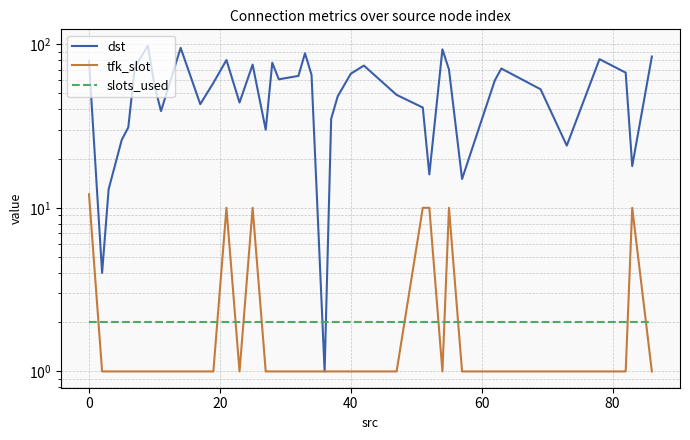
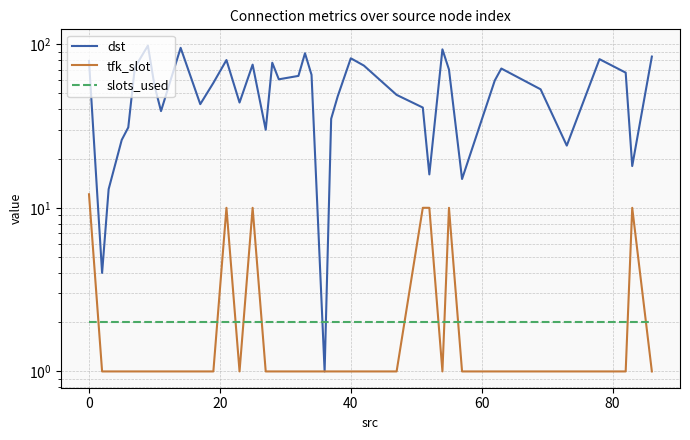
dst, 40: 66 -> 80
